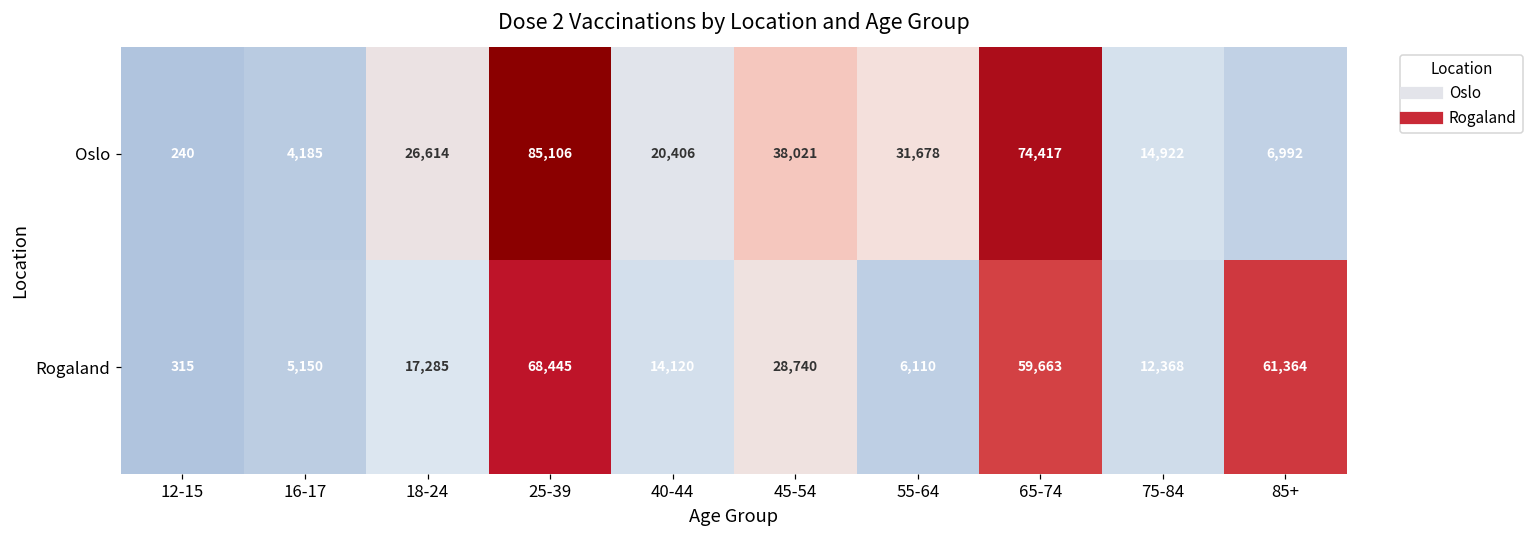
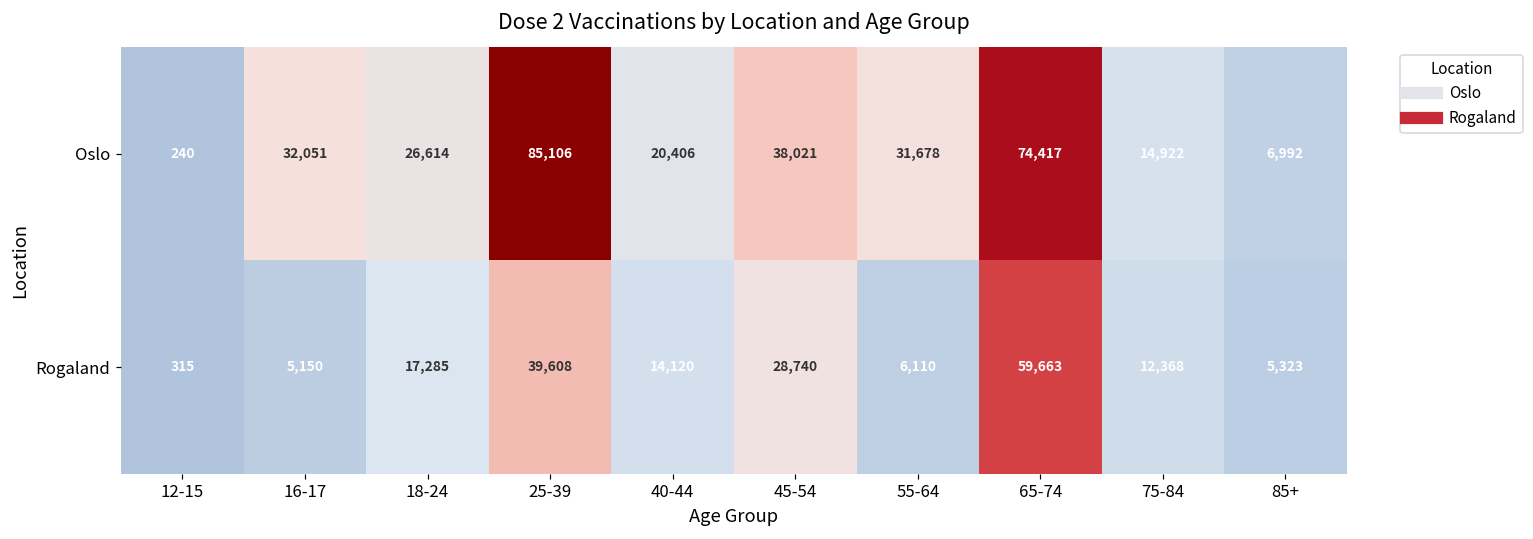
Oslo, 16-17: 4,185 -> 32,051
Rogaland, 25-39: 68,445 -> 39,608
Rogaland, 85+: 61,364 -> 5,323
